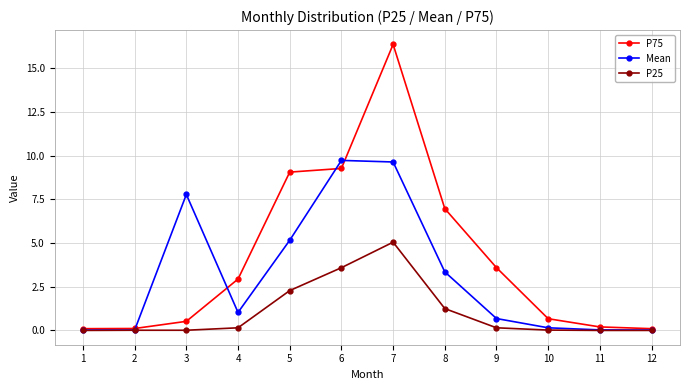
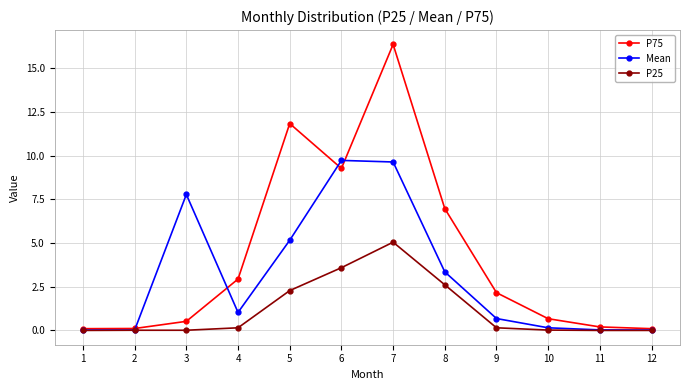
P75, 5: 9.1 -> 11.8
P25, 8: 1.3 -> 2.6
P75, 9: 3.6 -> 2.2
